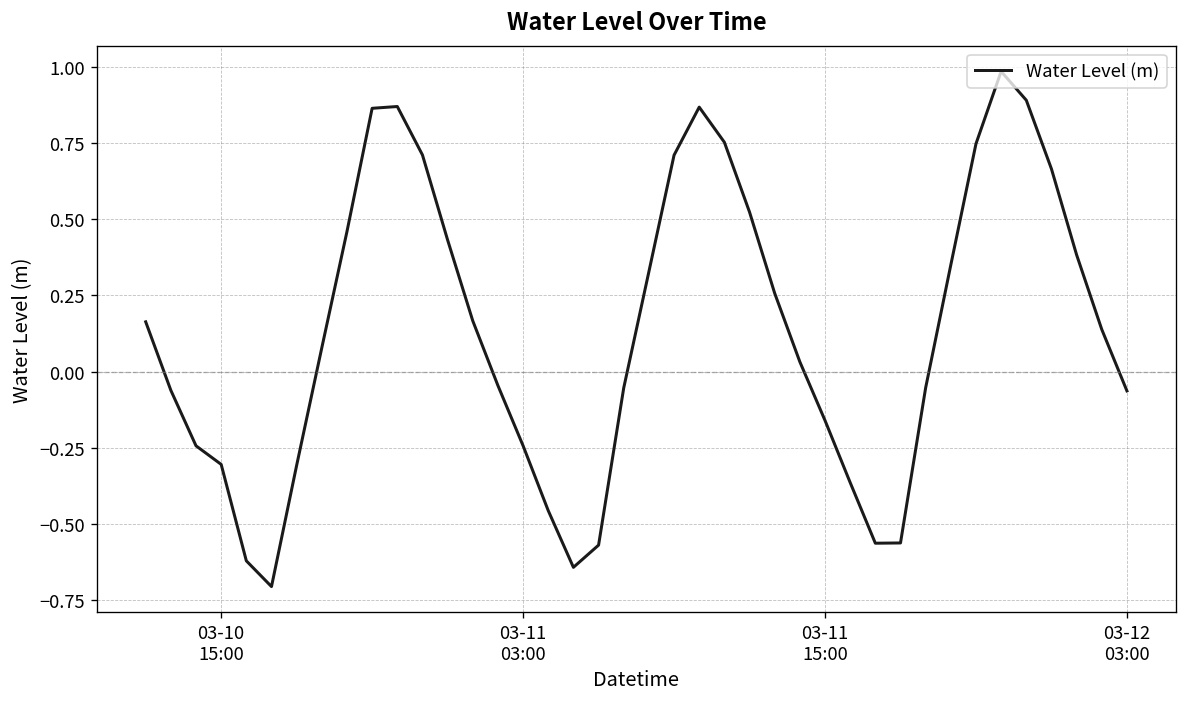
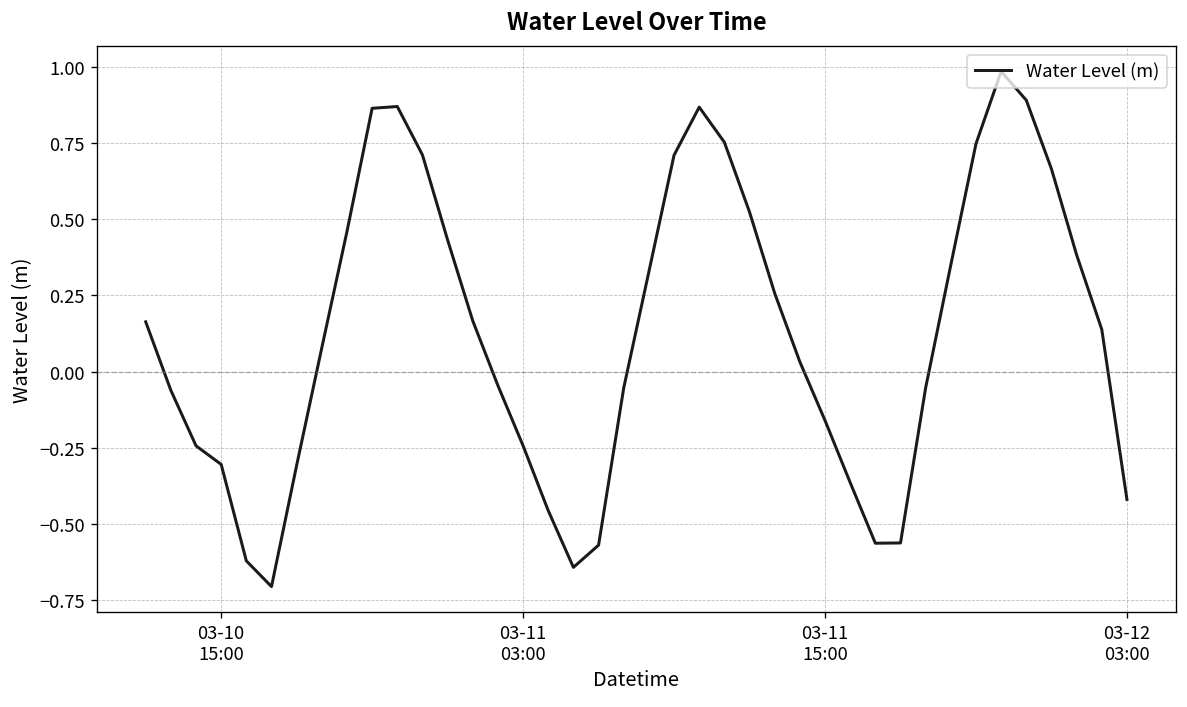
03-12 03:00: -0.06 -> -0.42
